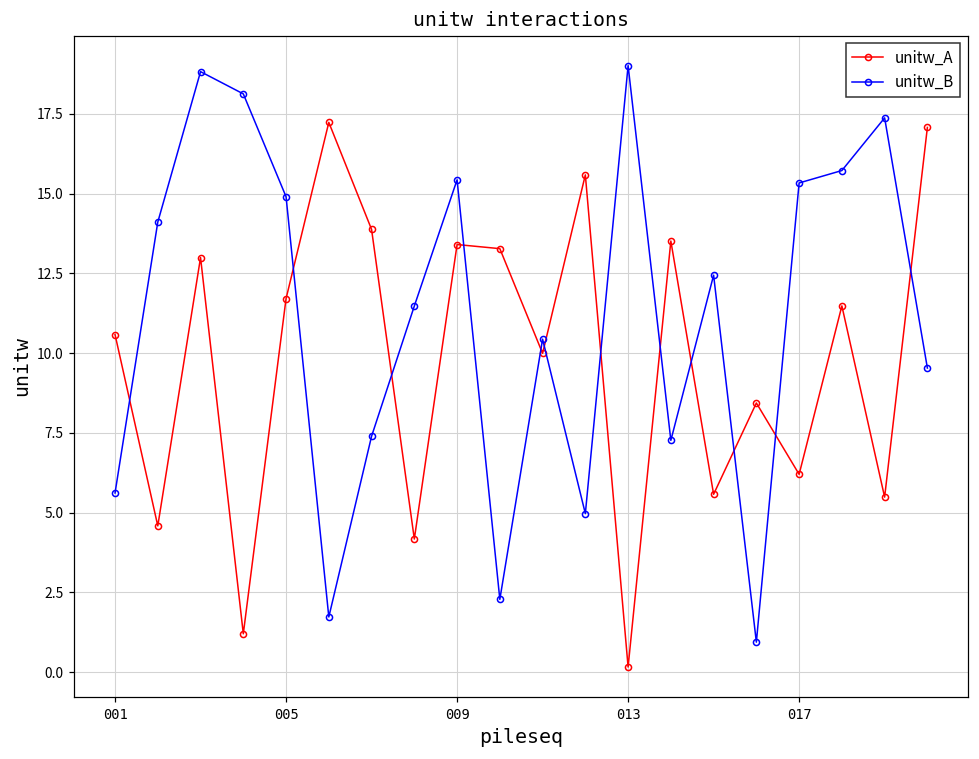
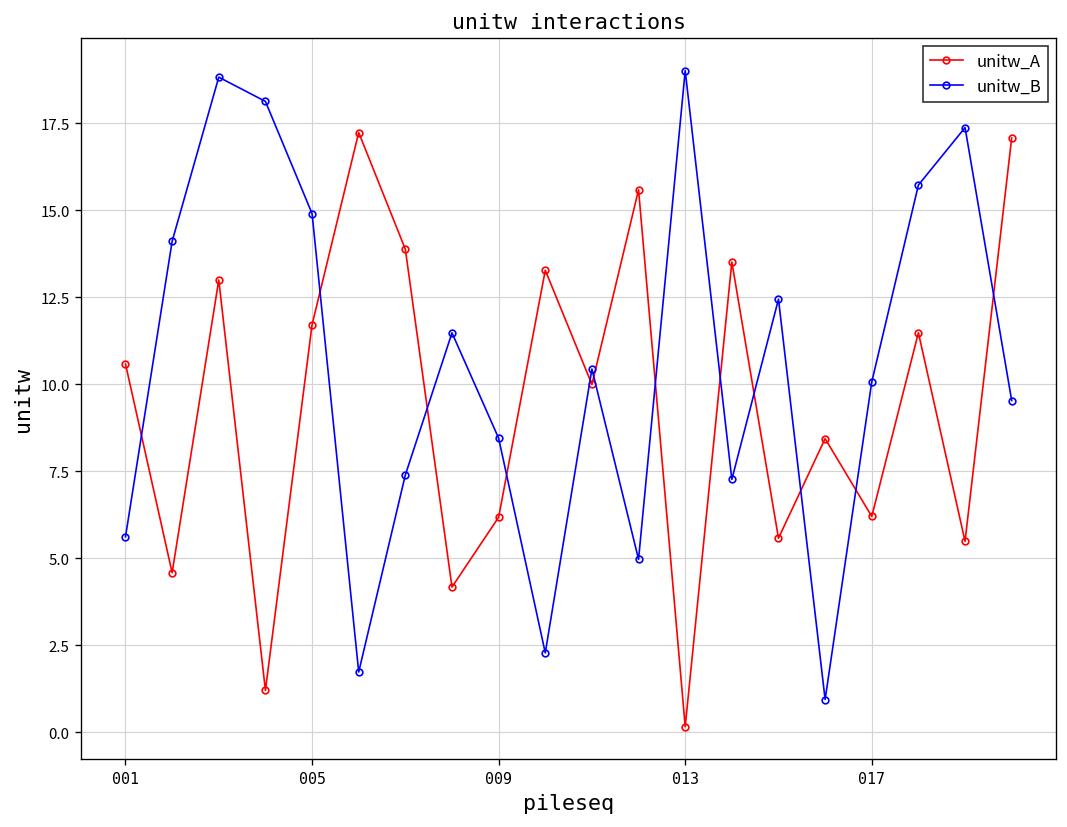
unitw_A, 009: 13.4 -> 6.2
unitw_B, 009: 15.4 -> 8.4
unitw_B, 017: 15.3 -> 10.1
